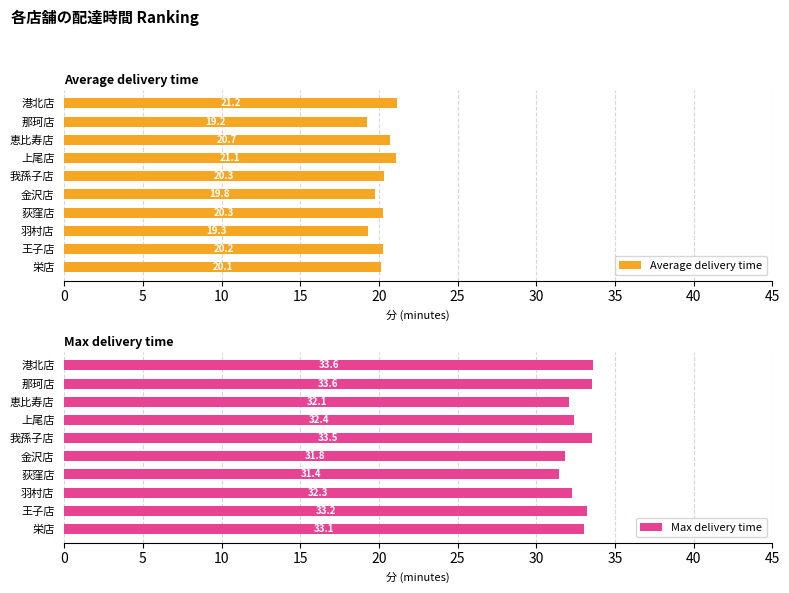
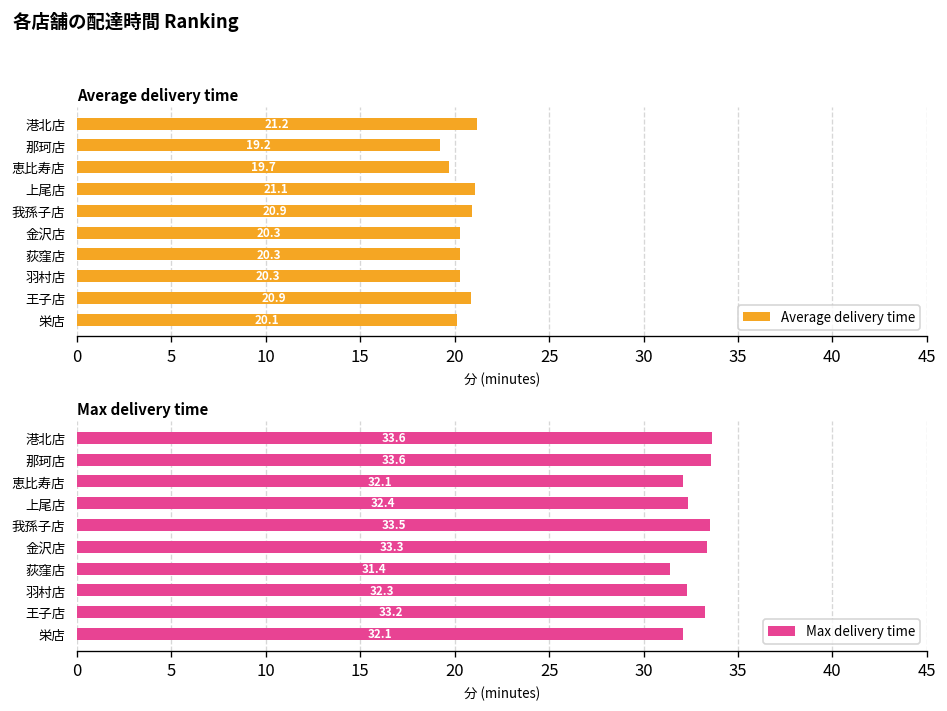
Average delivery time, 恵比寿店: 20.7 -> 19.7
Average delivery time, 我孫子店: 20.3 -> 20.9
Average delivery time, 金沢店: 19.8 -> 20.3
Average delivery time, 羽村店: 19.3 -> 20.3
Average delivery time, 王子店: 20.2 -> 20.9
Max delivery time, 金沢店: 31.8 -> 33.3
Max delivery time, 栄店: 33.1 -> 32.1
